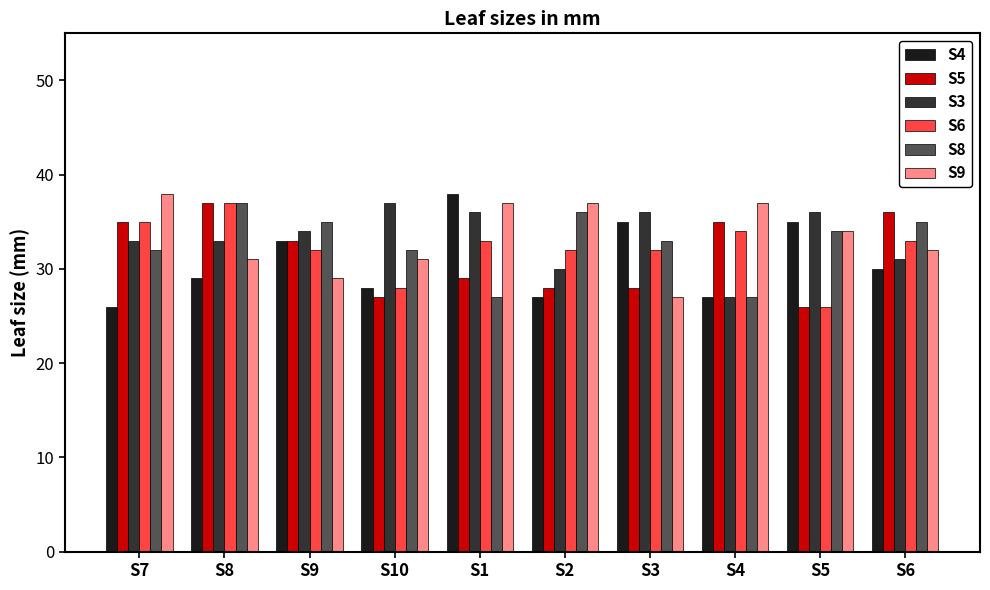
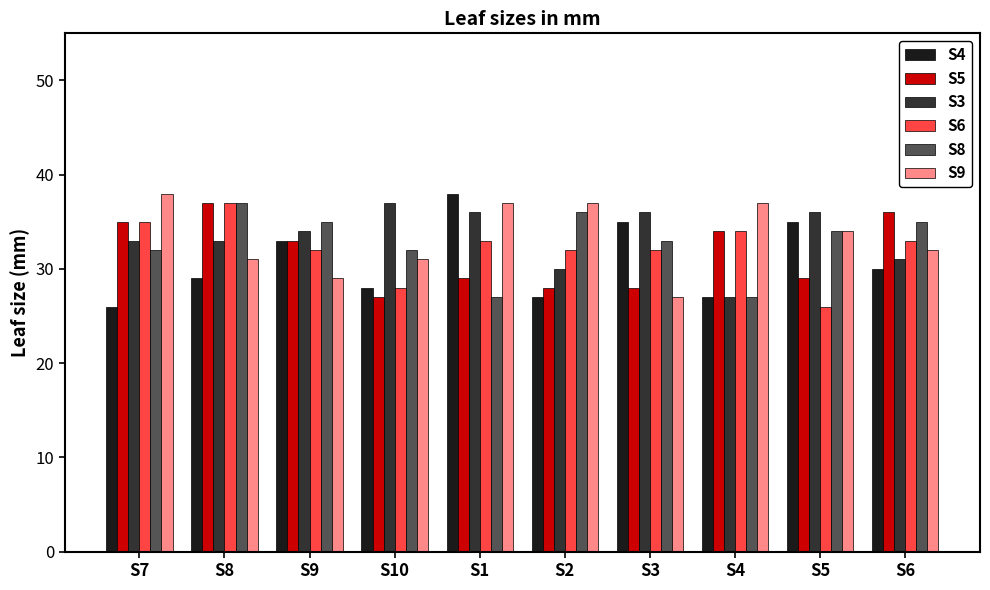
S5, S4: 35 -> 34
S5, S5: 26 -> 29
